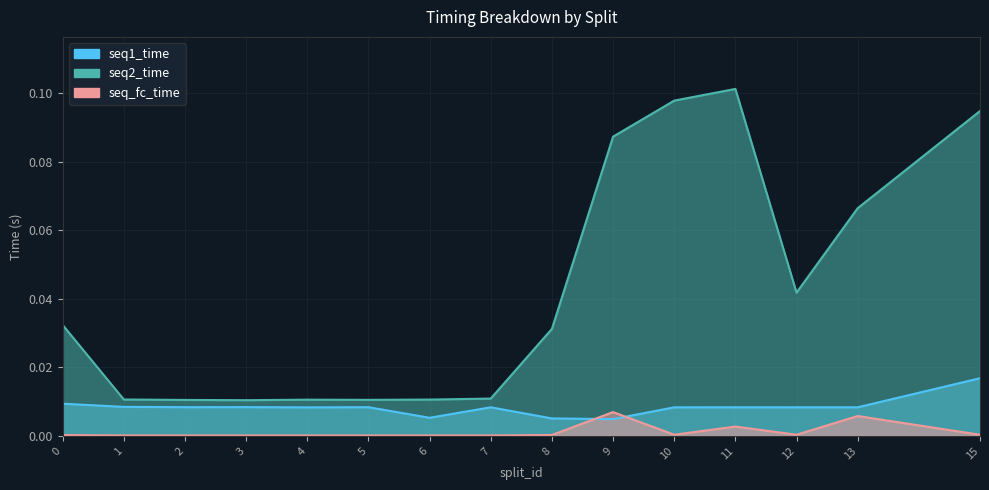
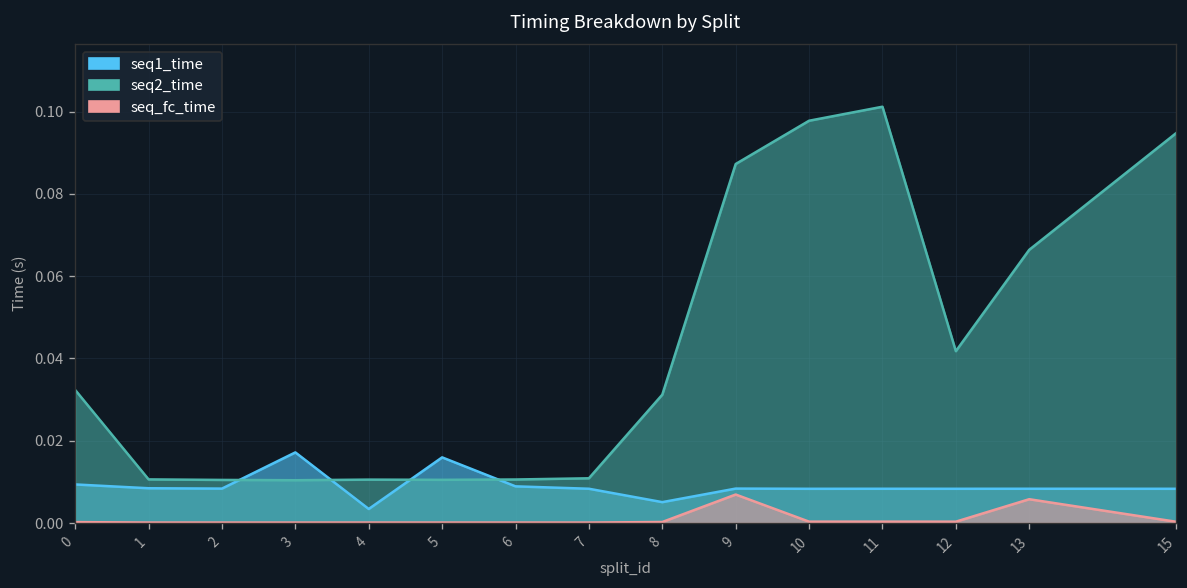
seq1_time, 3: 0.008 -> 0.017
seq1_time, 4: 0.008 -> 0.003
seq1_time, 5: 0.008 -> 0.016
seq1_time, 6: 0.005 -> 0.009
seq1_time, 9: 0.005 -> 0.008
seq_fc_time, 11: 0.003 -> 0.000
seq1_time, 15: 0.017 -> 0.008
